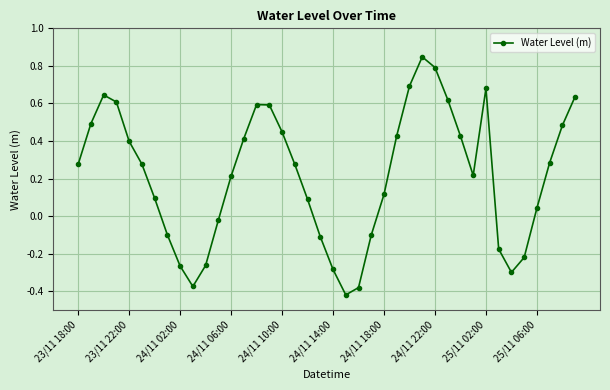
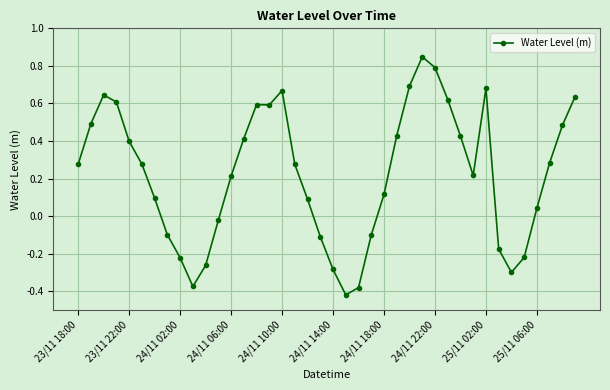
24/11 02:00: -0.27 -> -0.22
24/11 10:00: 0.45 -> 0.67
